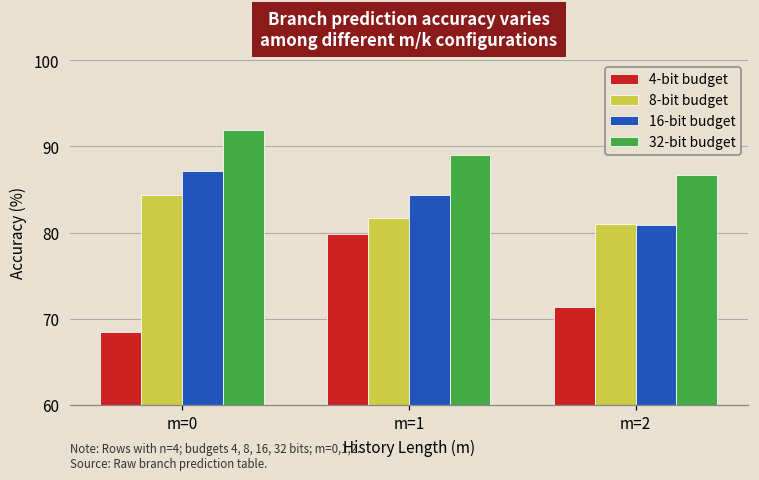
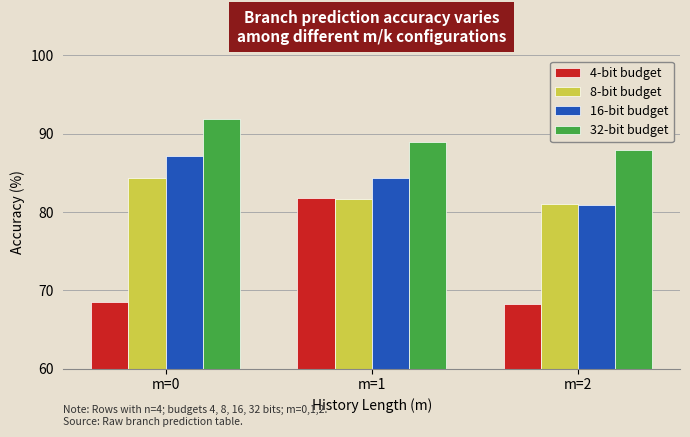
4-bit budget, m=1: 80 -> 82
4-bit budget, m=2: 71 -> 68
32-bit budget, m=2: 87 -> 88
